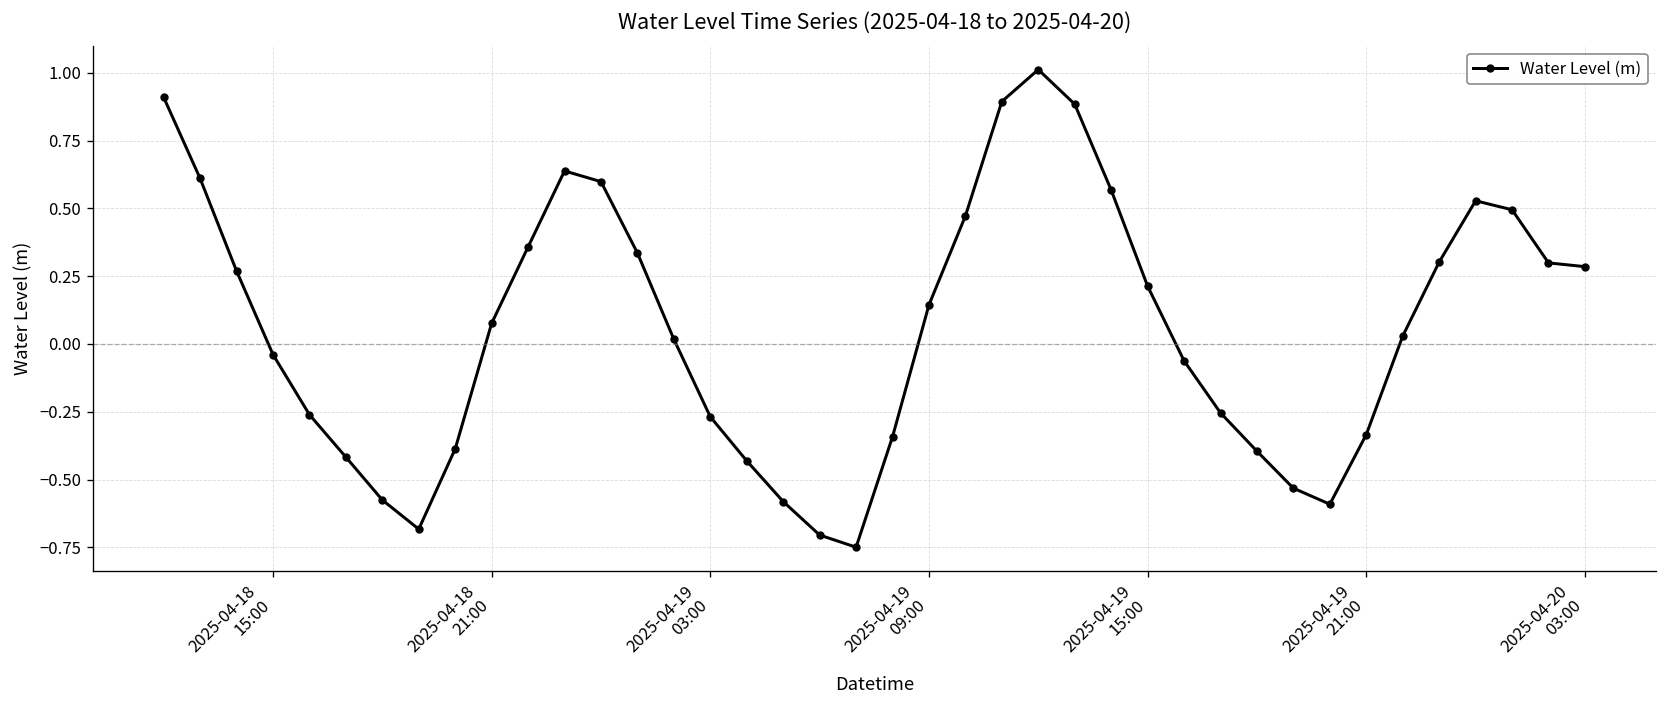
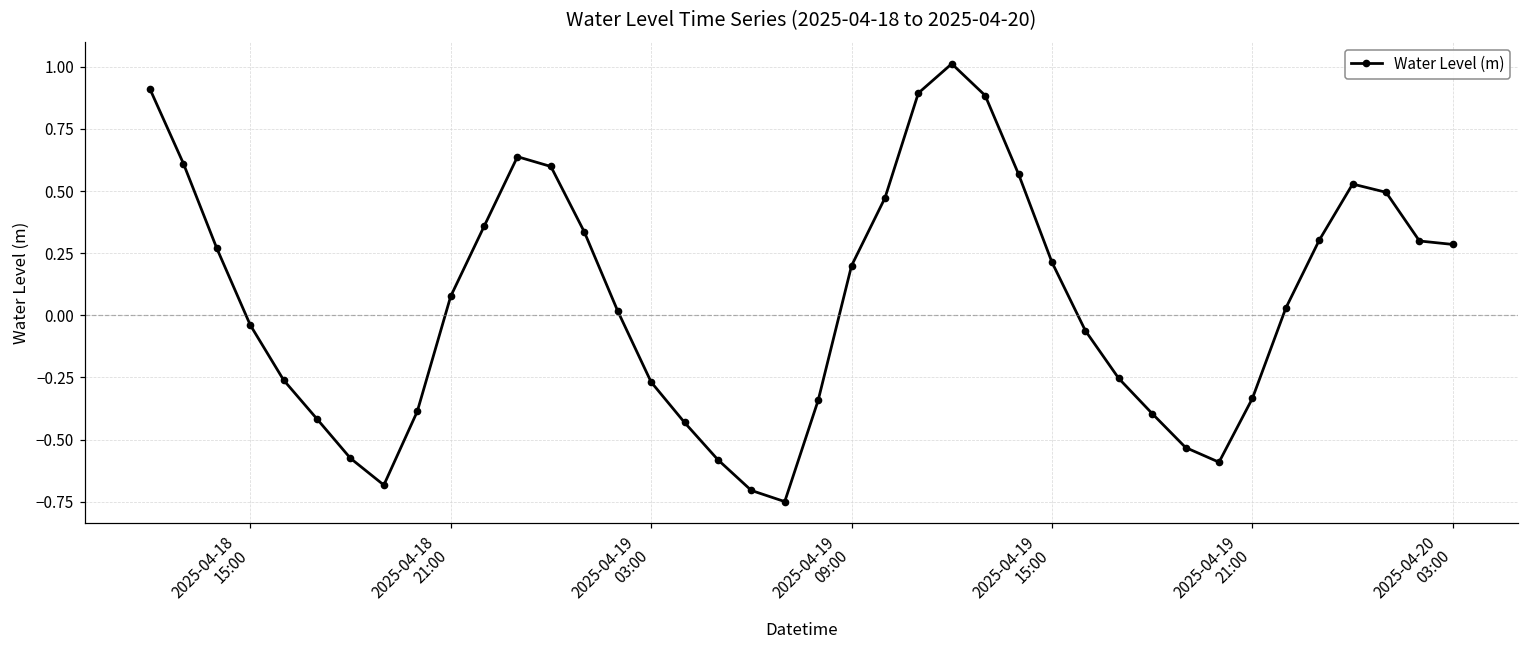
2025-04-19 09:00: 0.14 -> 0.20
